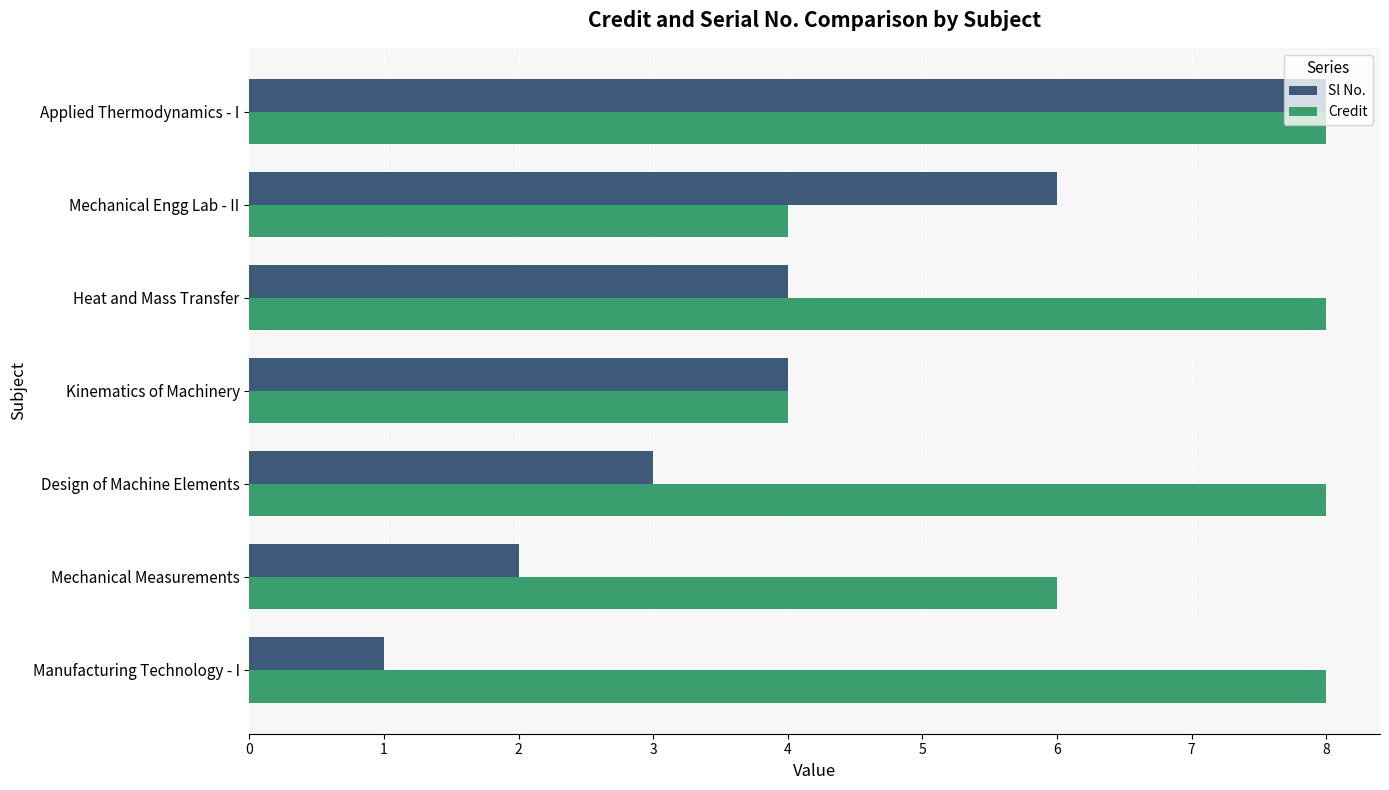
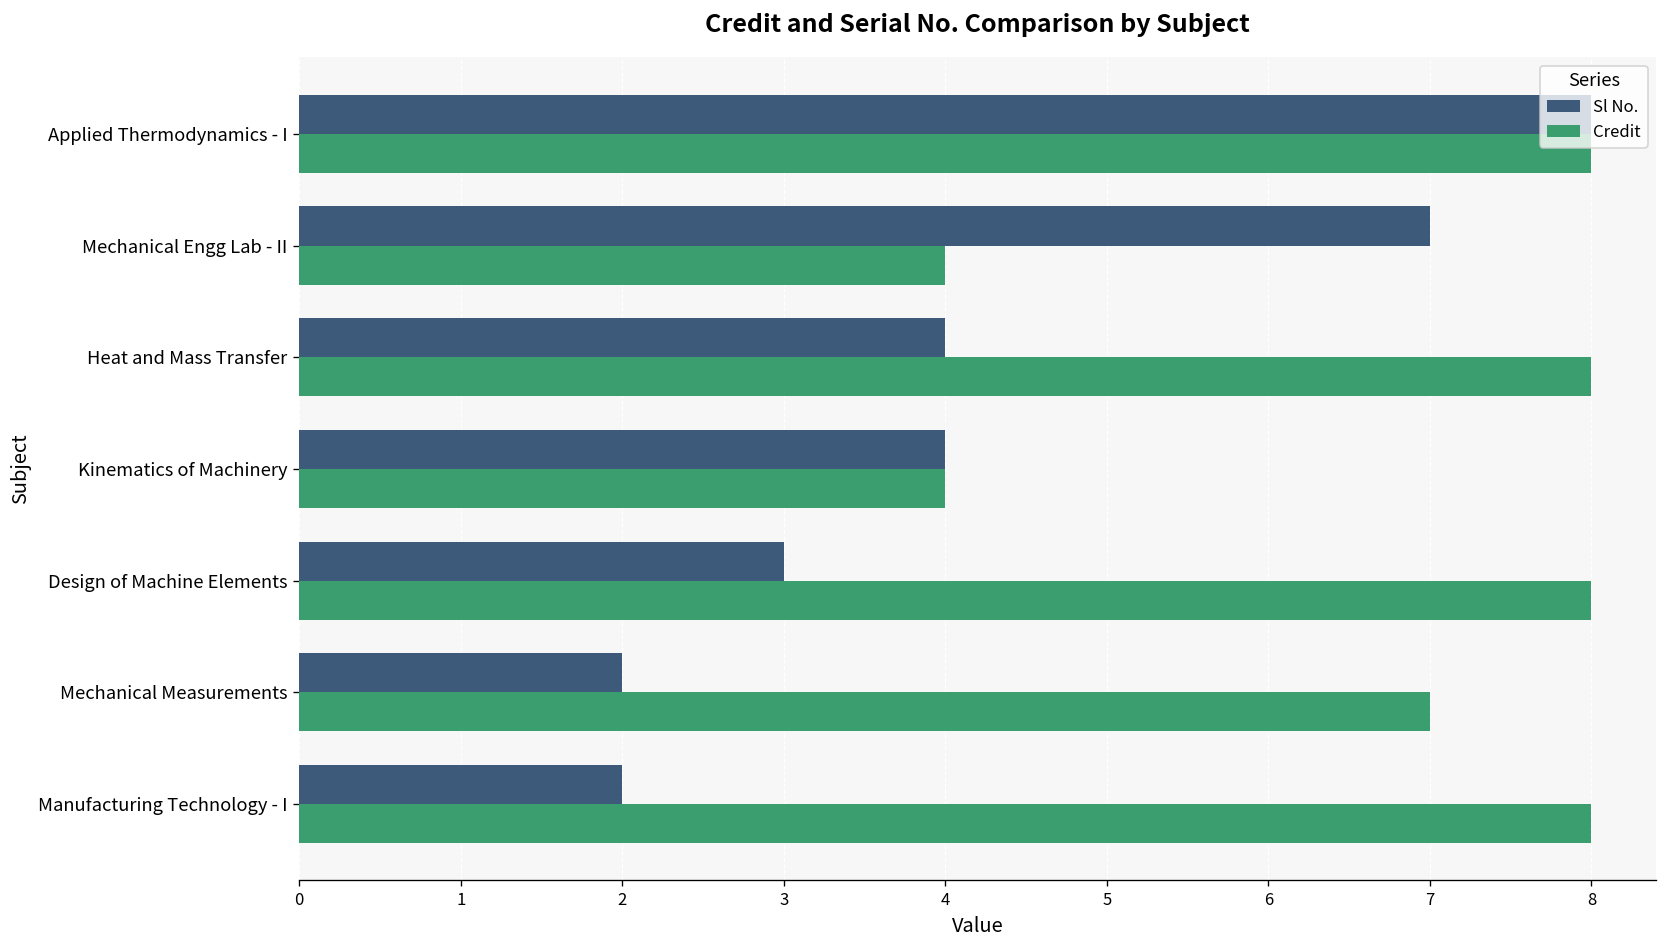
Sl No., Mechanical Engg Lab - II: 6 -> 7
Credit, Mechanical Measurements: 6 -> 7
Sl No., Manufacturing Technology - I: 1 -> 2
